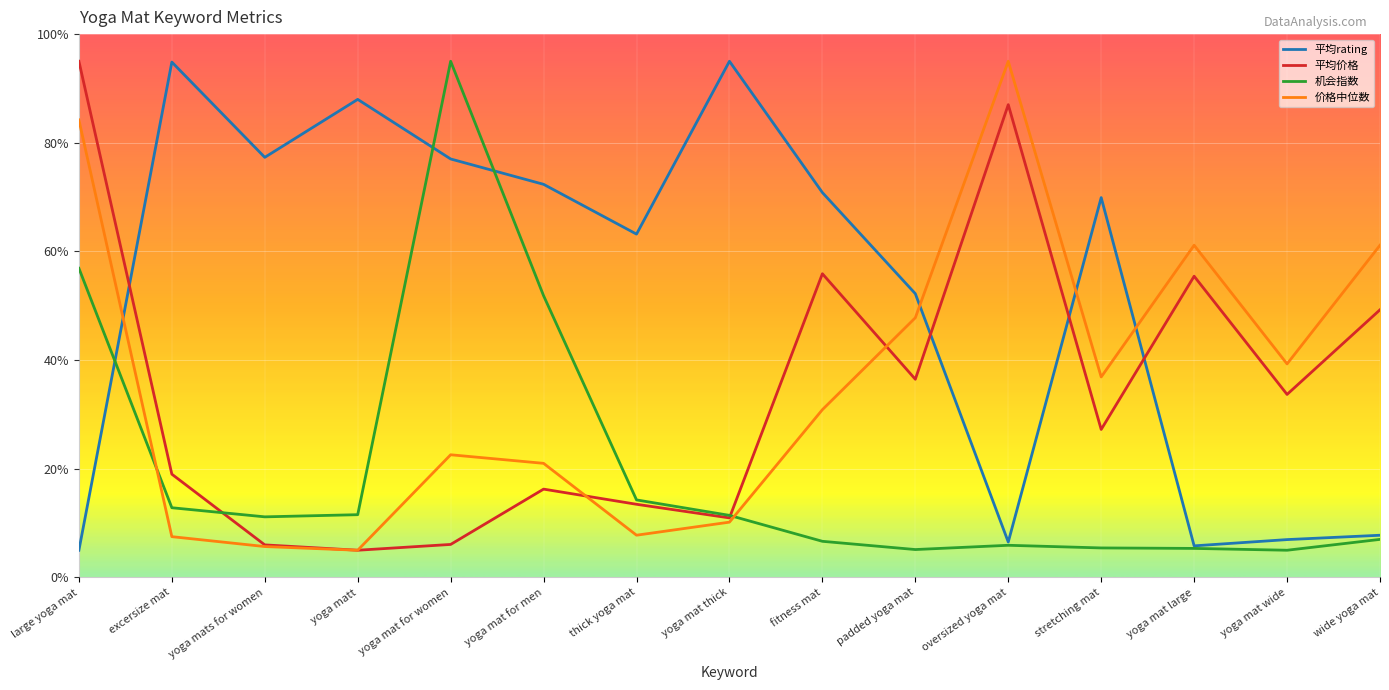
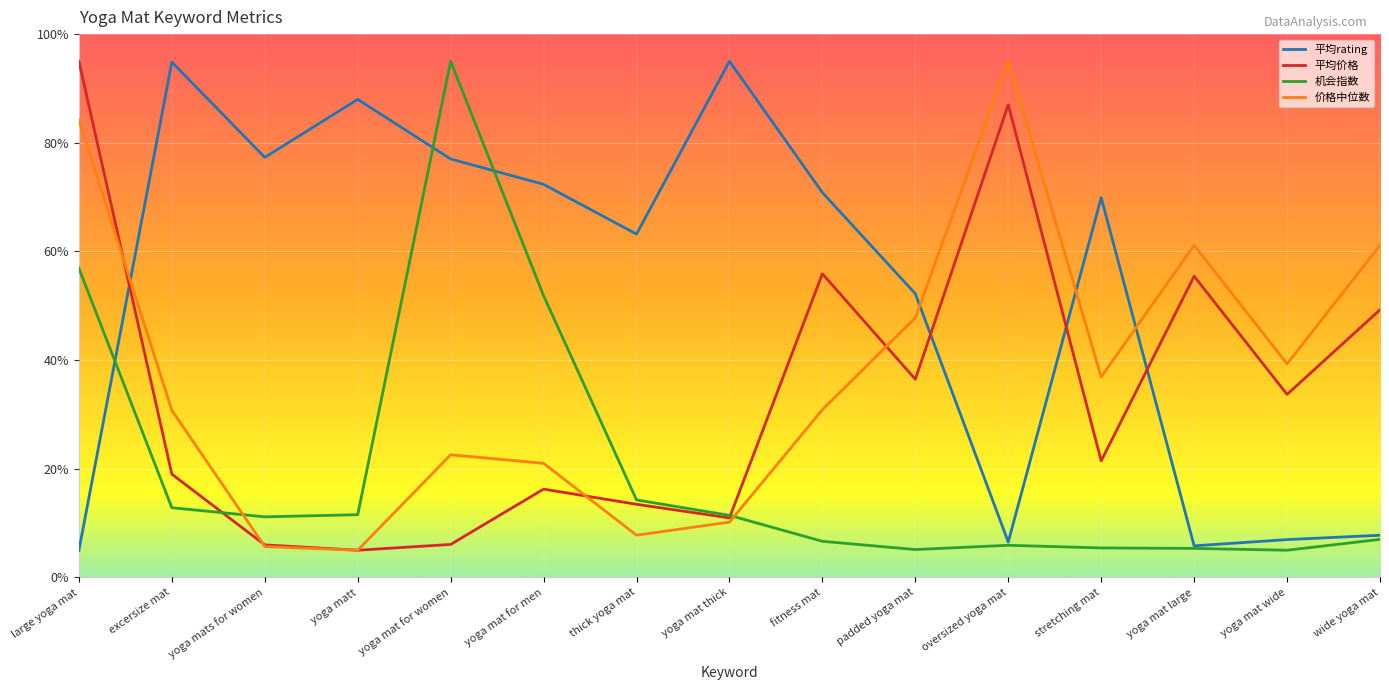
价格中位数, excersize mat: 8% -> 31%
平均价格, stretching mat: 27% -> 21%
